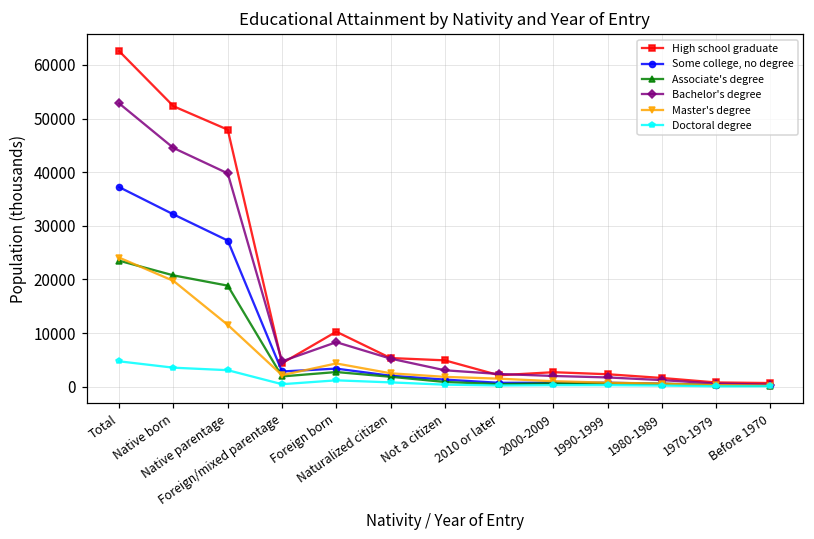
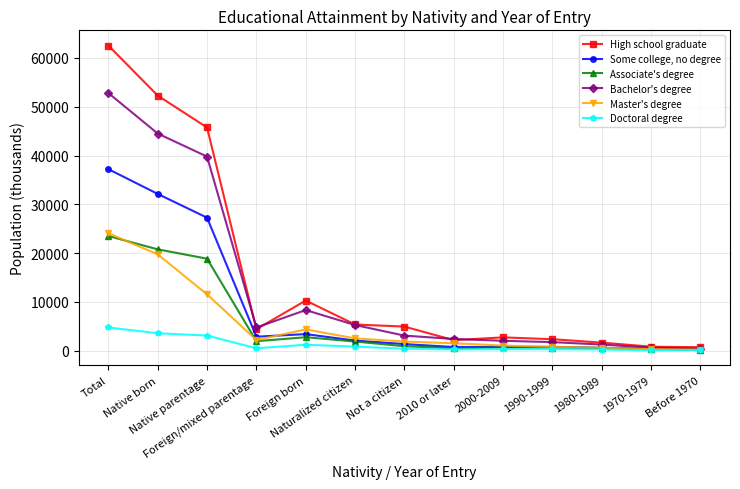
High school graduate, Native parentage: 48000 -> 46000
